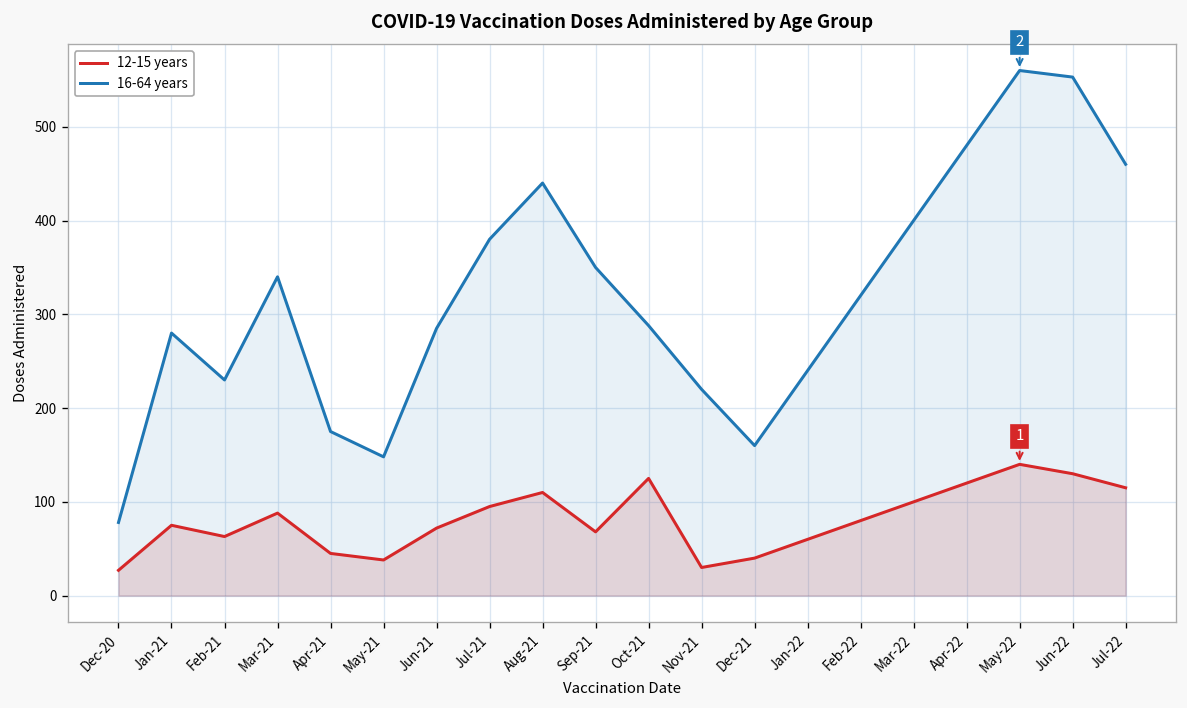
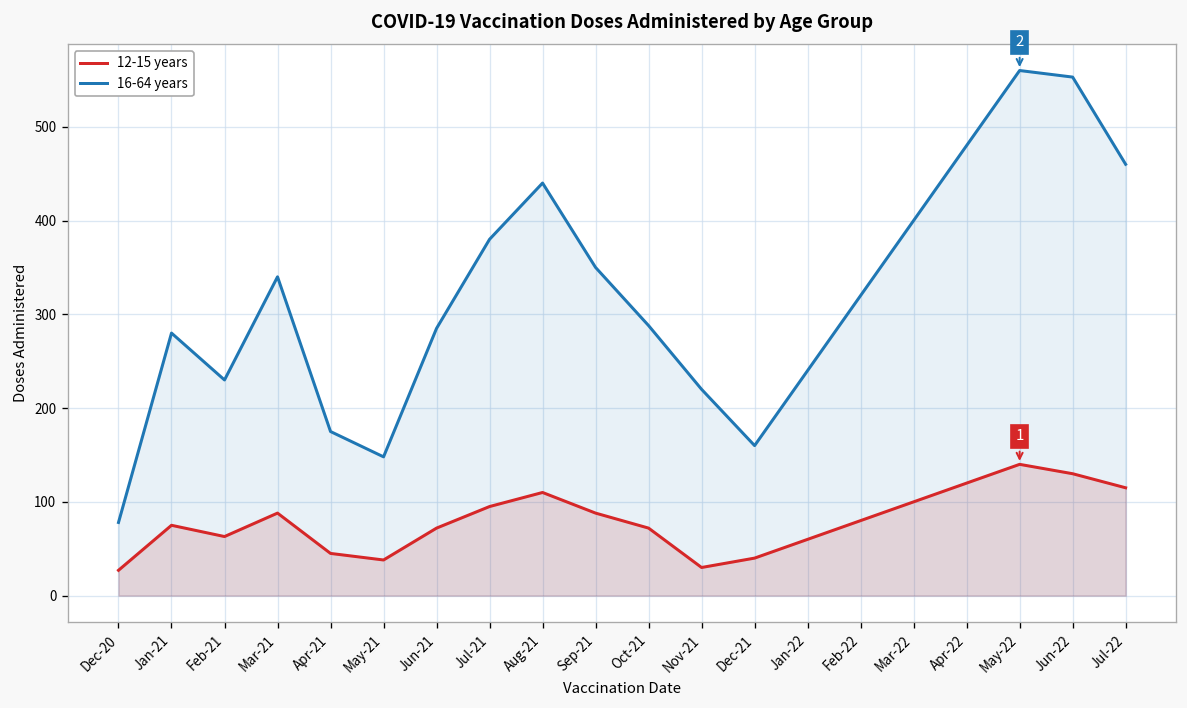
12-15 years, Sep-21: 70 -> 90
12-15 years, Oct-21: 130 -> 70
